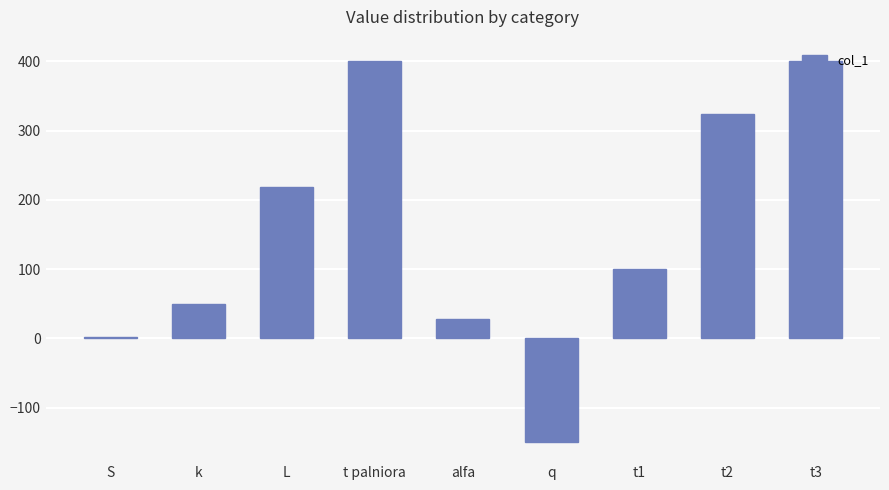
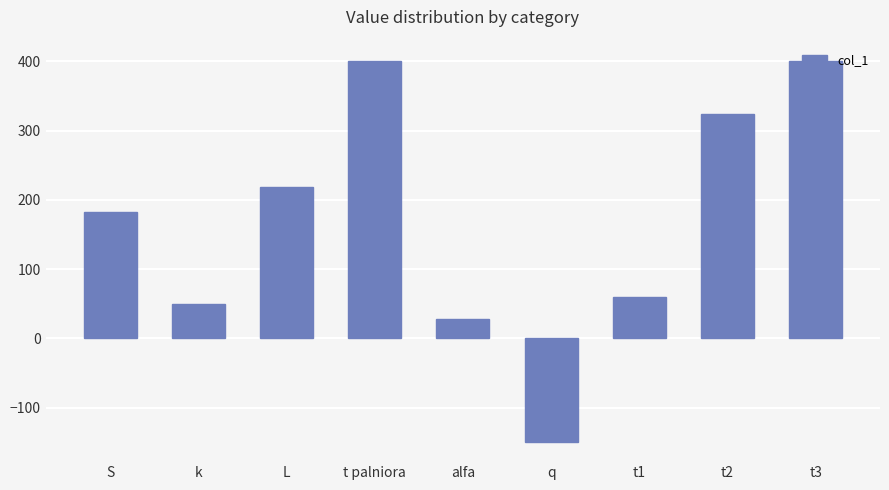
S: 0 -> 180
t1: 100 -> 60
